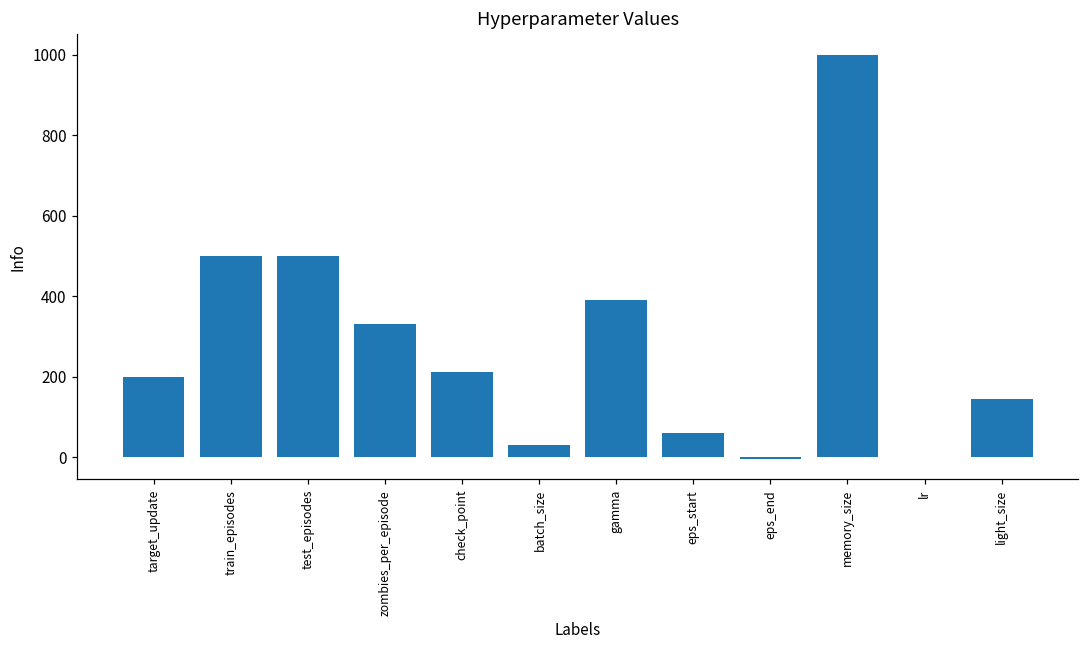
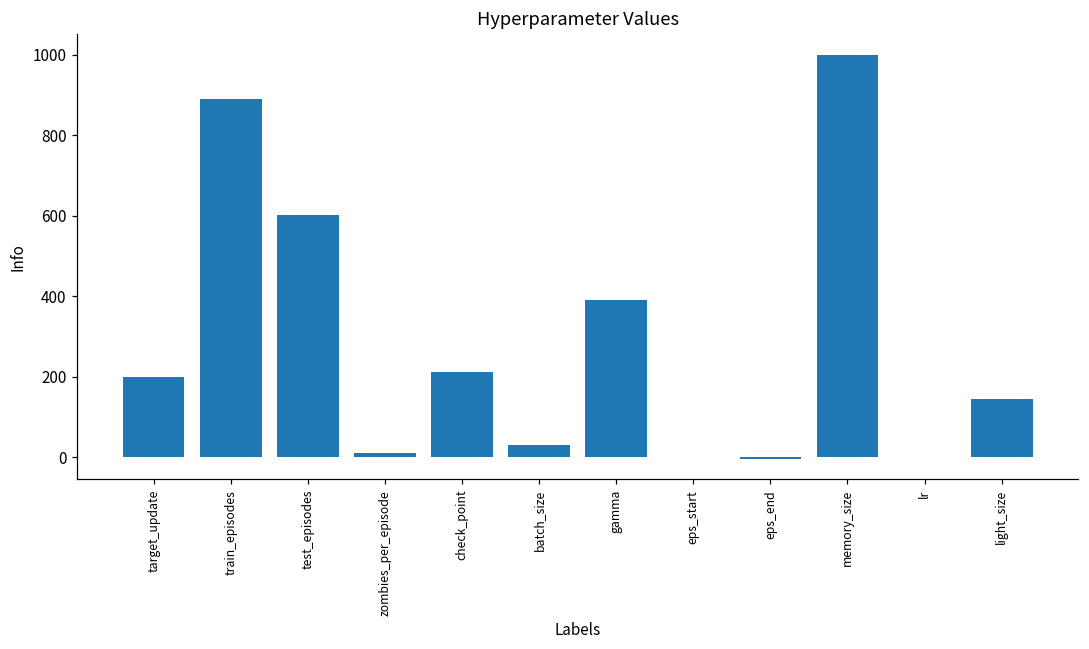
train_episodes: 500 -> 890
test_episodes: 500 -> 600
zombies_per_episode: 330 -> 10
eps_start: 60 -> 0
